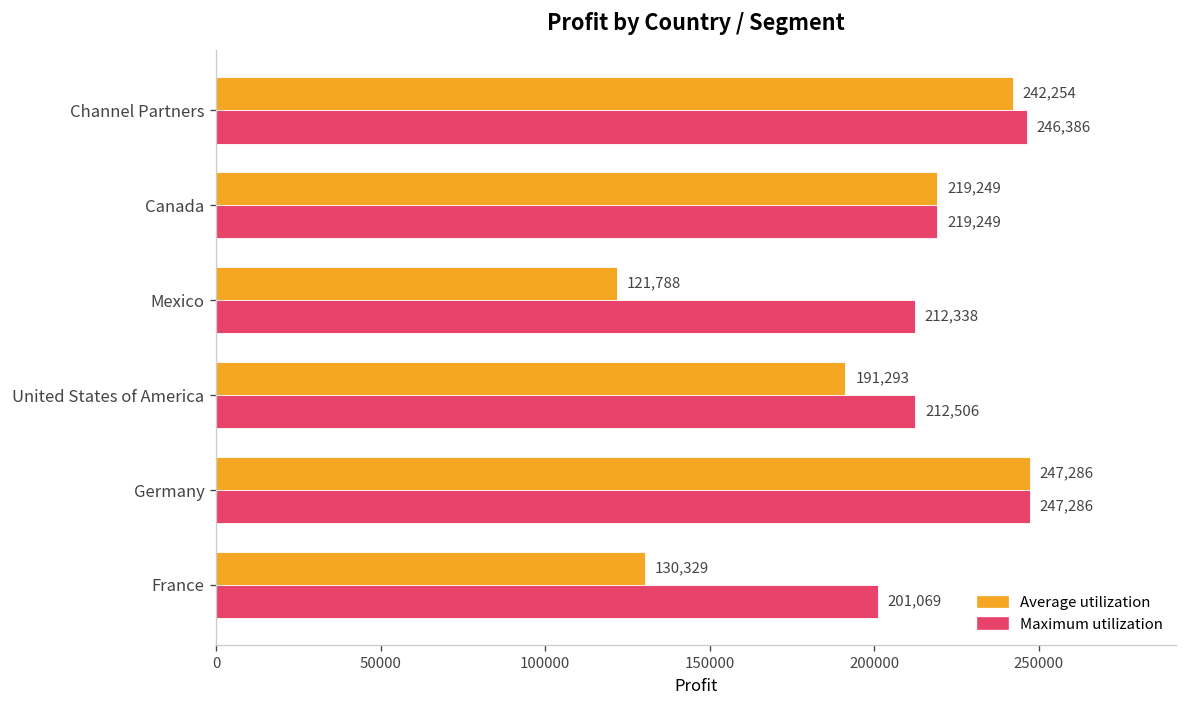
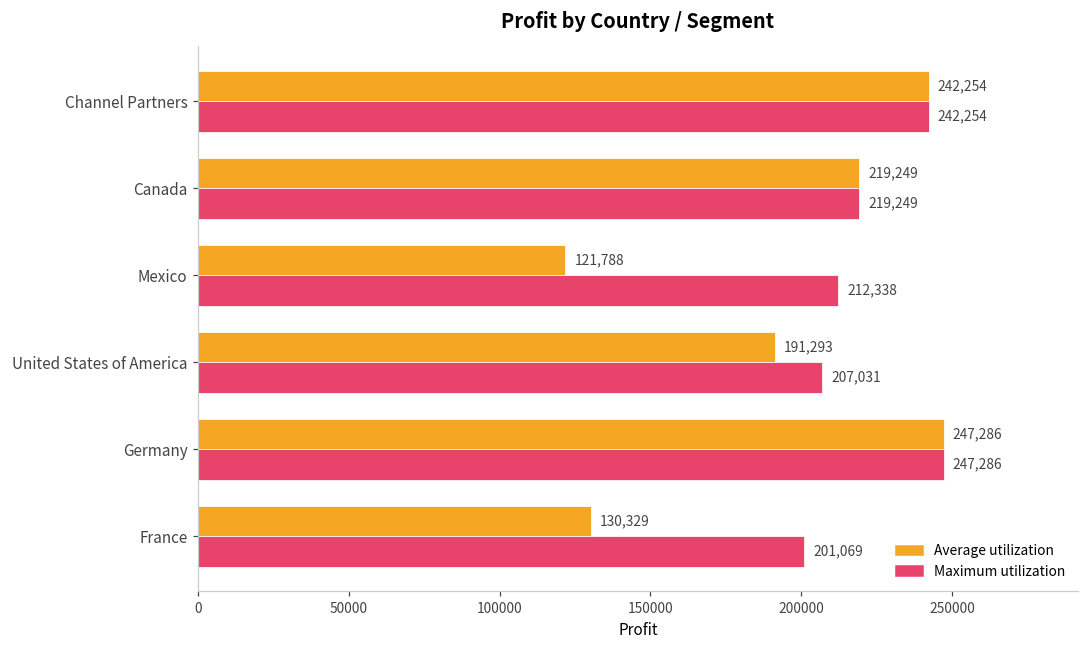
Maximum utilization, Channel Partners: 246,386 -> 242,254
Maximum utilization, United States of America: 212,506 -> 207,031
